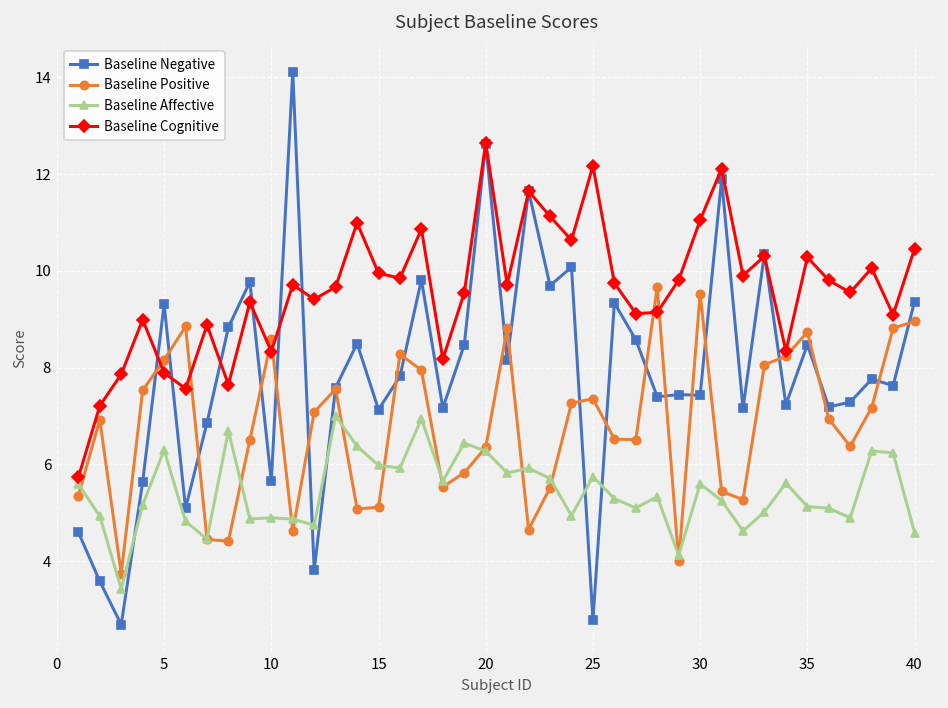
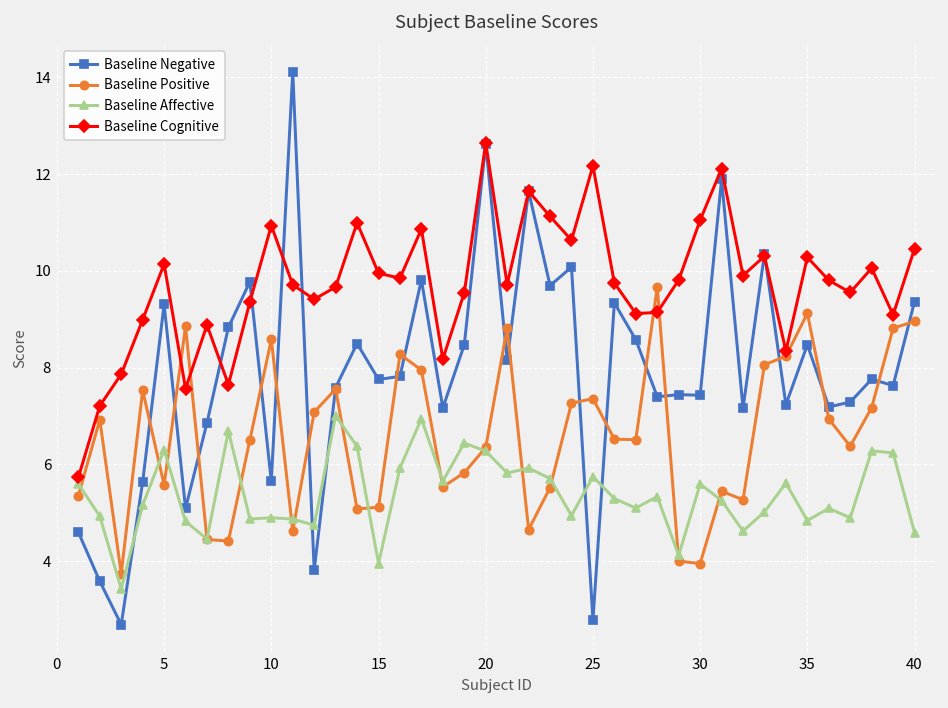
Baseline Positive, 5: 8.2 -> 5.6
Baseline Cognitive, 5: 7.9 -> 10.1
Baseline Cognitive, 10: 8.3 -> 10.9
Baseline Negative, 15: 7.1 -> 7.8
Baseline Affective, 15: 6.0 -> 4.0
Baseline Positive, 30: 9.5 -> 3.9
Baseline Positive, 35: 8.7 -> 9.1
Baseline Affective, 35: 5.1 -> 4.8
